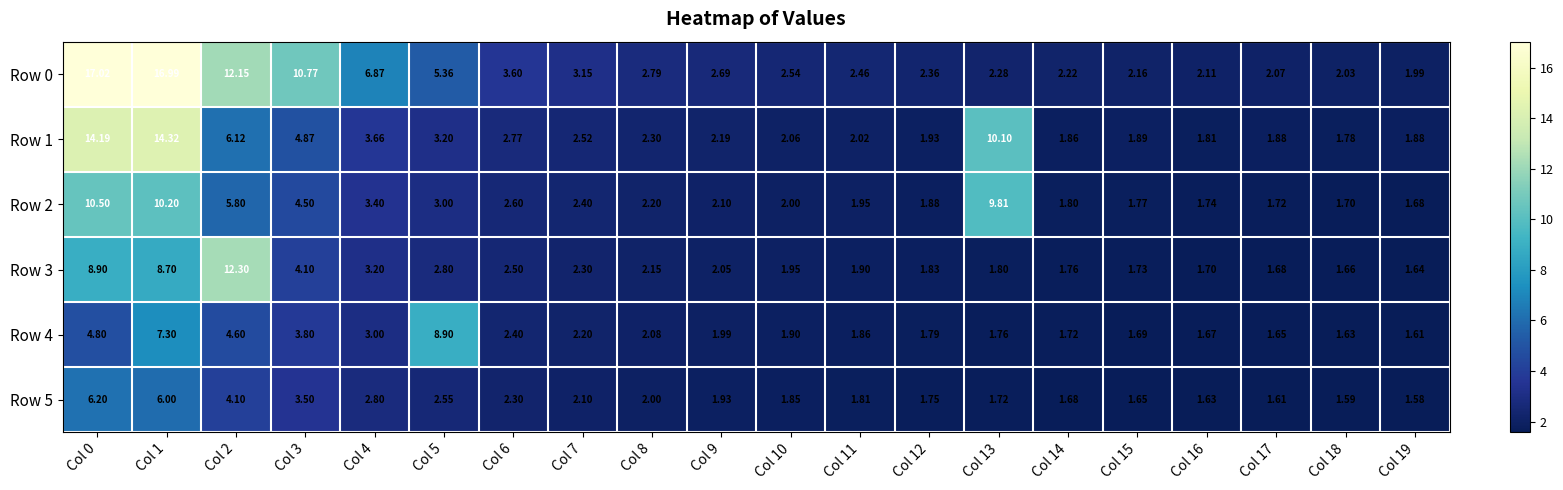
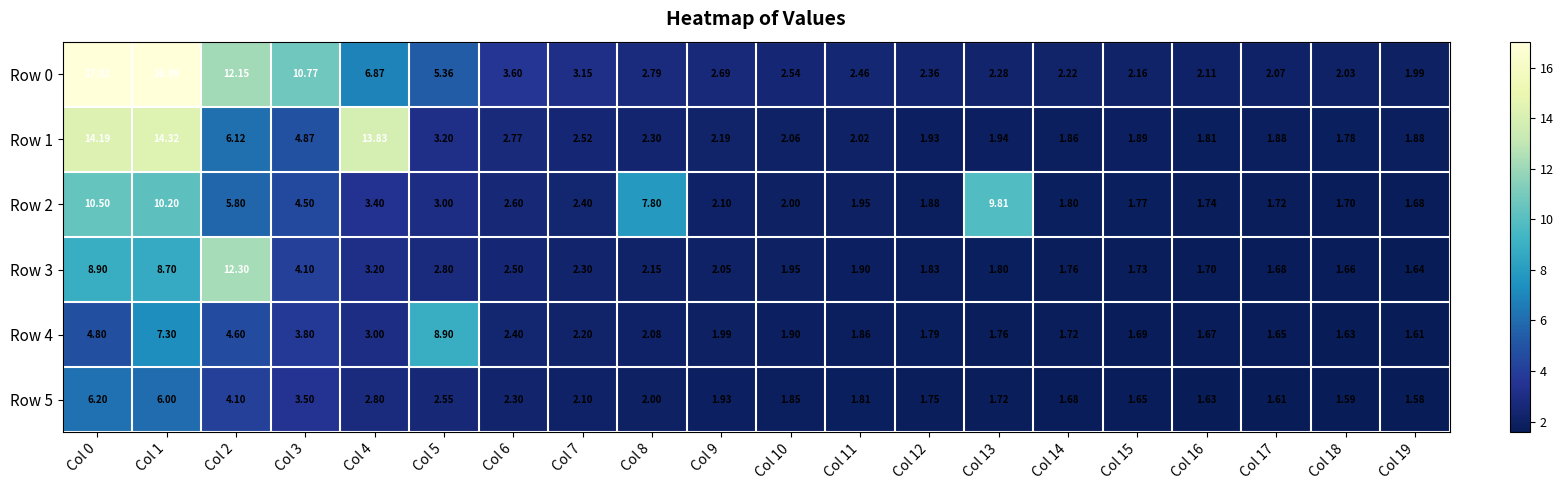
Row 1, Col 4: 3.66 -> 13.83
Row 1, Col 13: 10.10 -> 1.94
Row 2, Col 8: 2.20 -> 7.80
